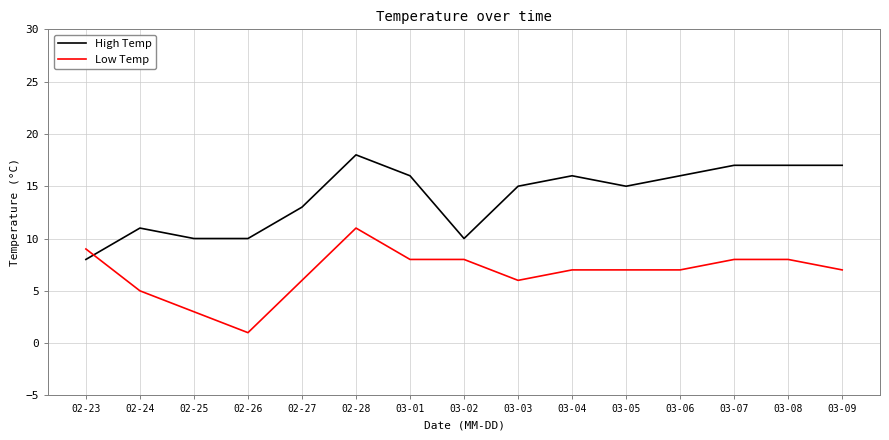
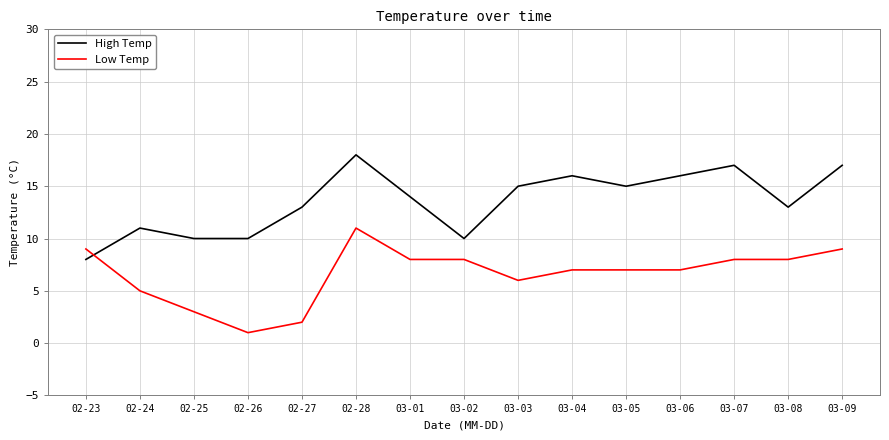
Low Temp, 02-27: 6 -> 2
High Temp, 03-01: 16 -> 14
High Temp, 03-08: 17 -> 13
Low Temp, 03-09: 7 -> 9
